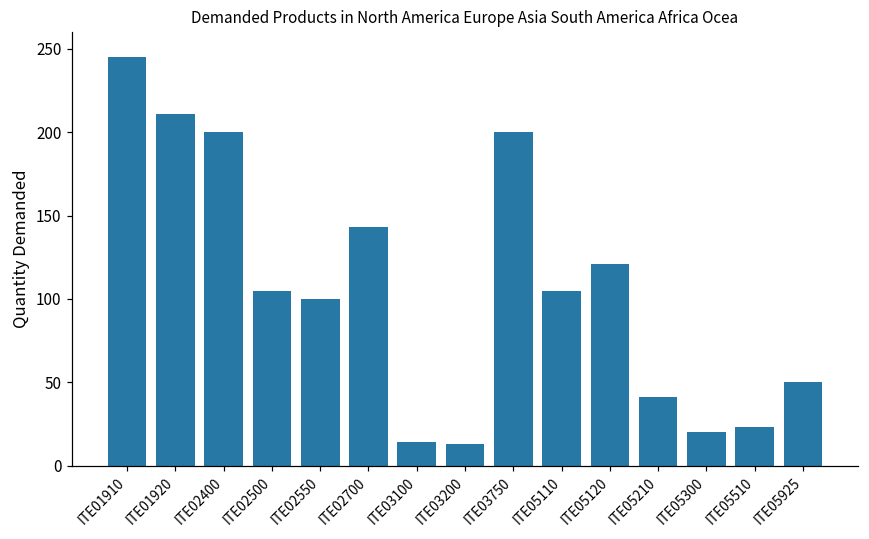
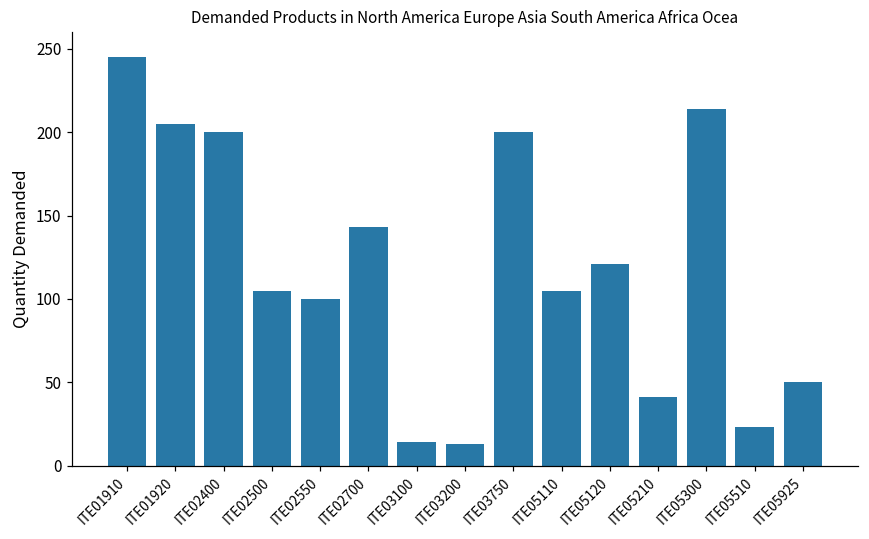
ITE01920: 211 -> 205
ITE05300: 20 -> 214
